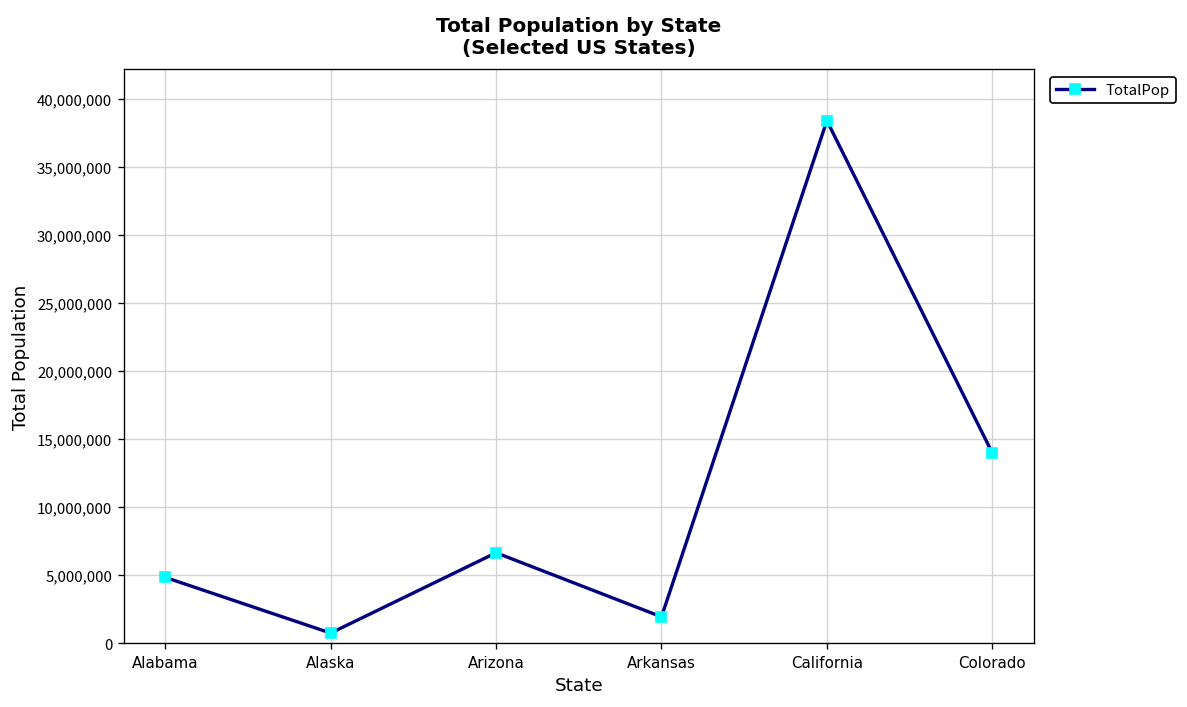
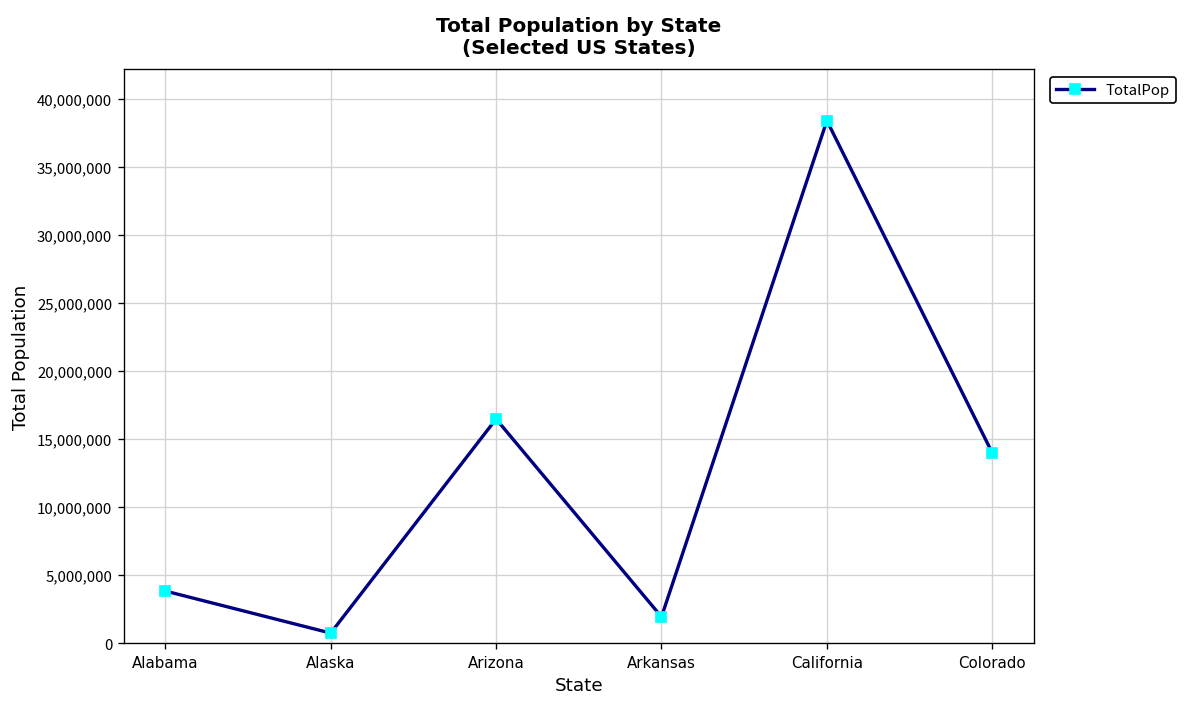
Alabama: 4,800,000 -> 3,800,000
Arizona: 6,600,000 -> 16,500,000
